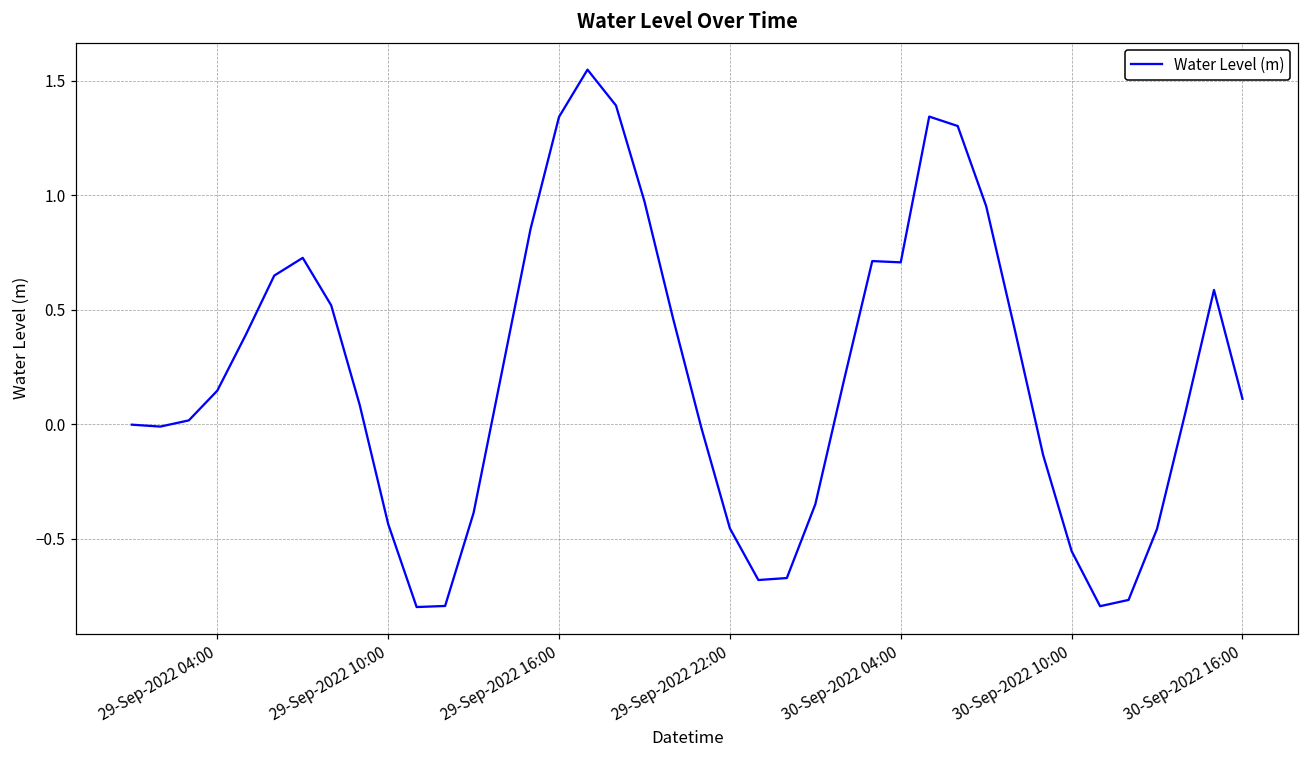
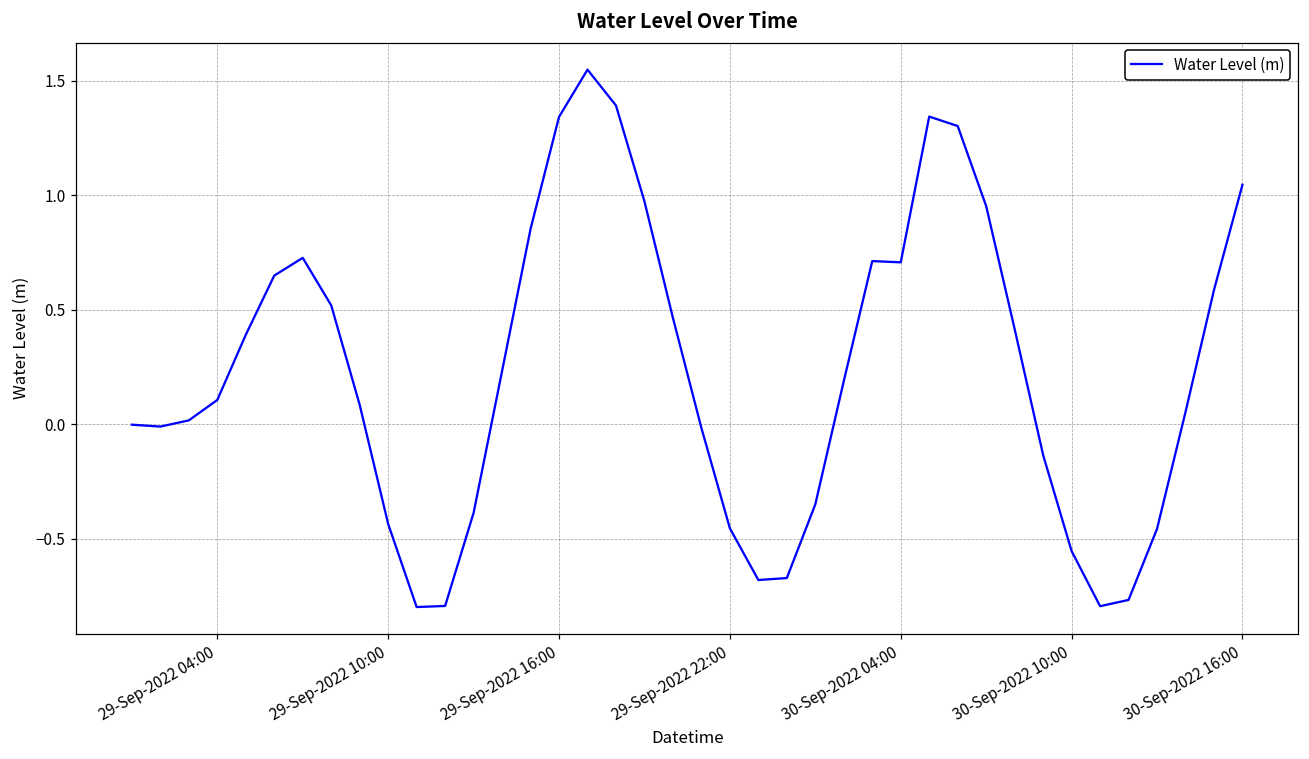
29-Sep-2022 04:00: 0.15 -> 0.11
30-Sep-2022 16:00: 0.11 -> 1.05
